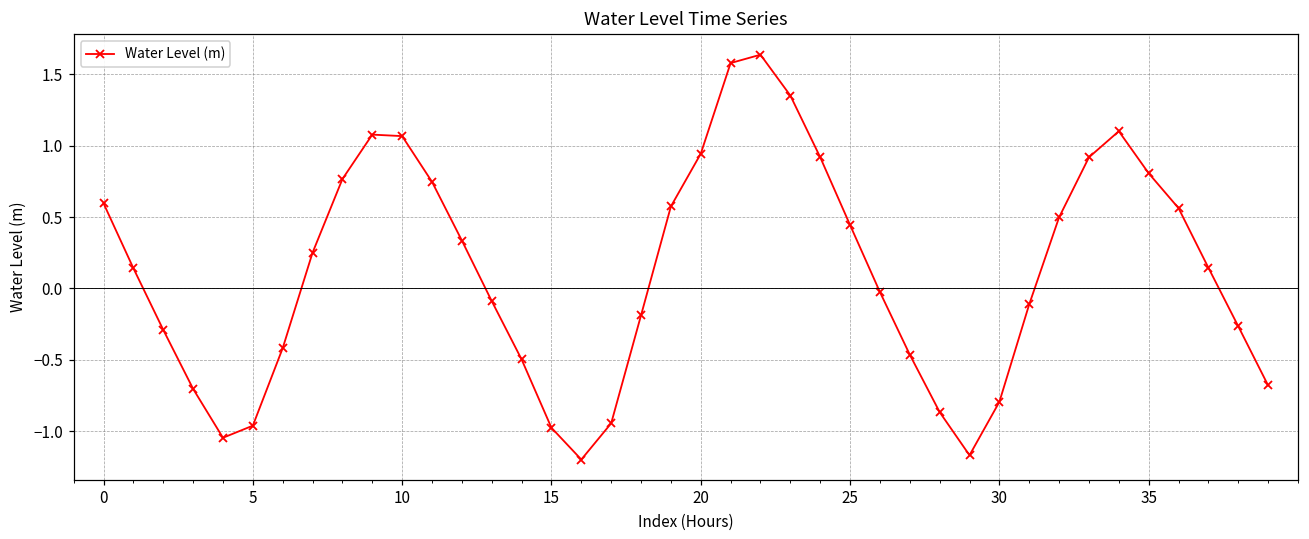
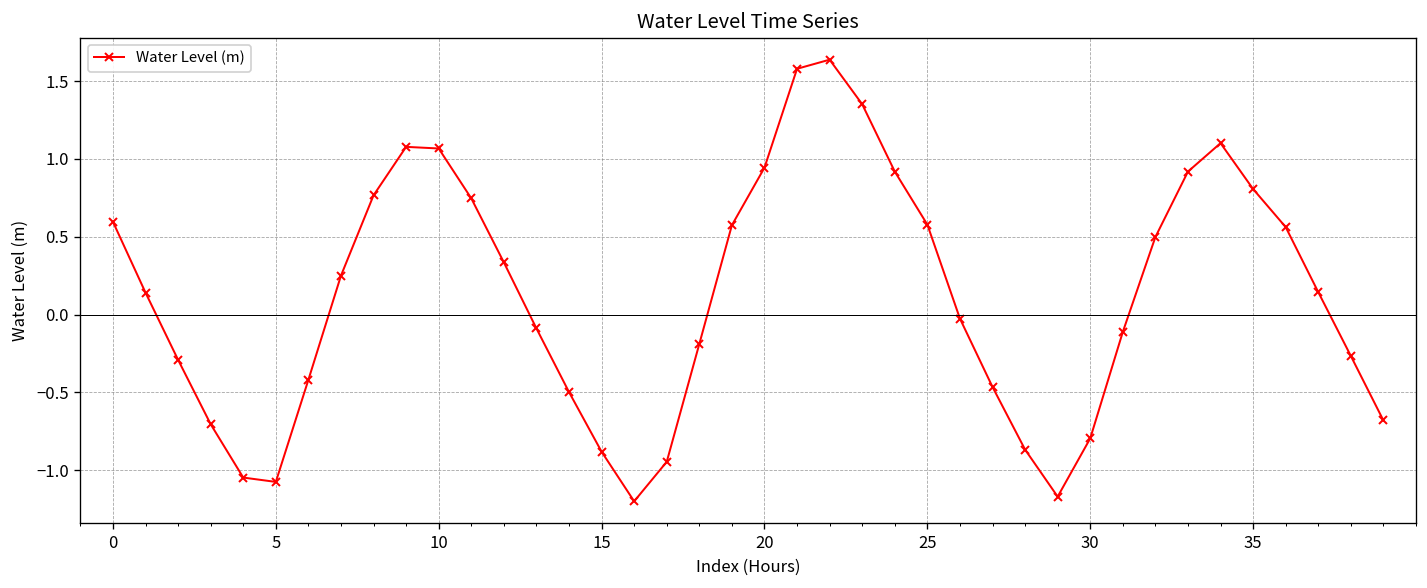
5: -0.96 -> -1.07
15: -0.98 -> -0.88
25: 0.44 -> 0.58
